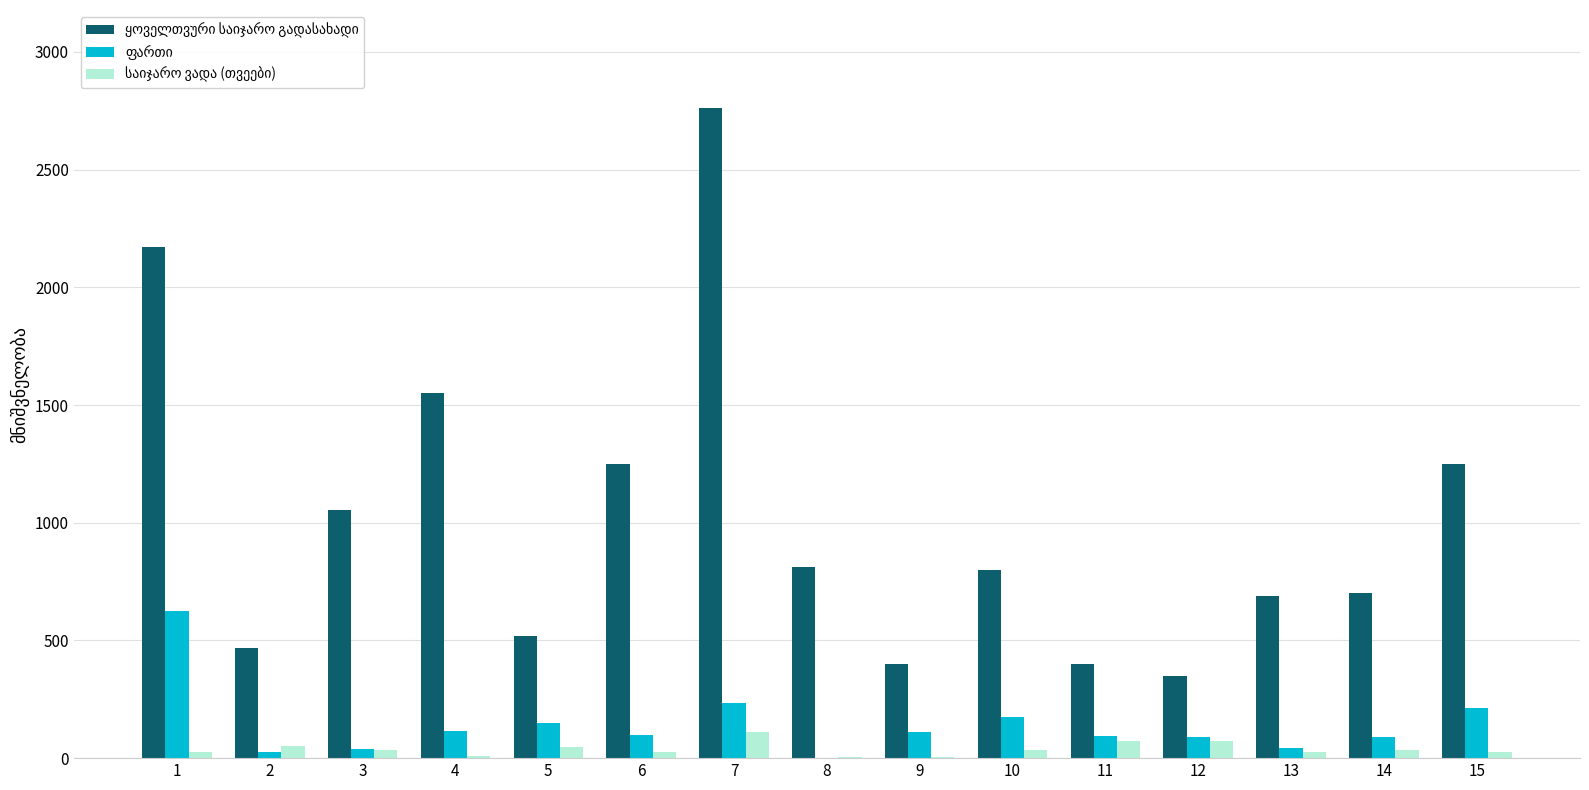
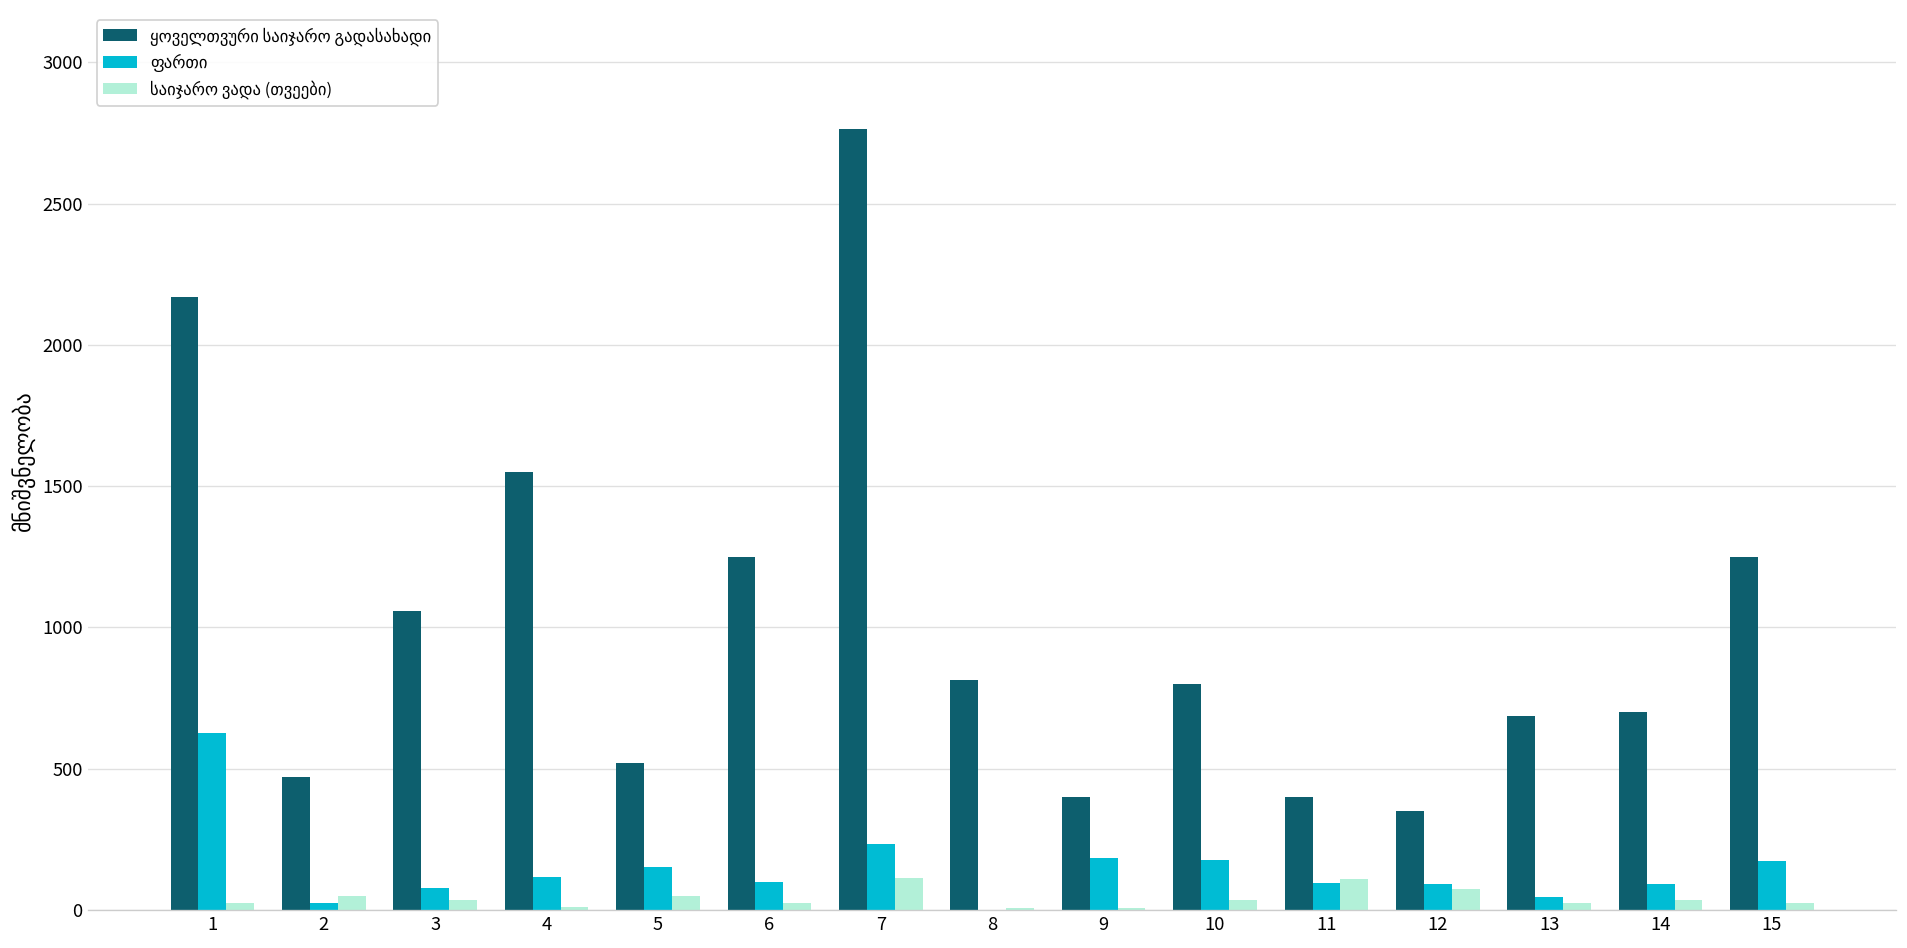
ფართი, 3: 40 -> 80
ფართი, 9: 110 -> 180
საიჯარო ვადა (თვეები), 11: 70 -> 110
ფართი, 15: 210 -> 170
